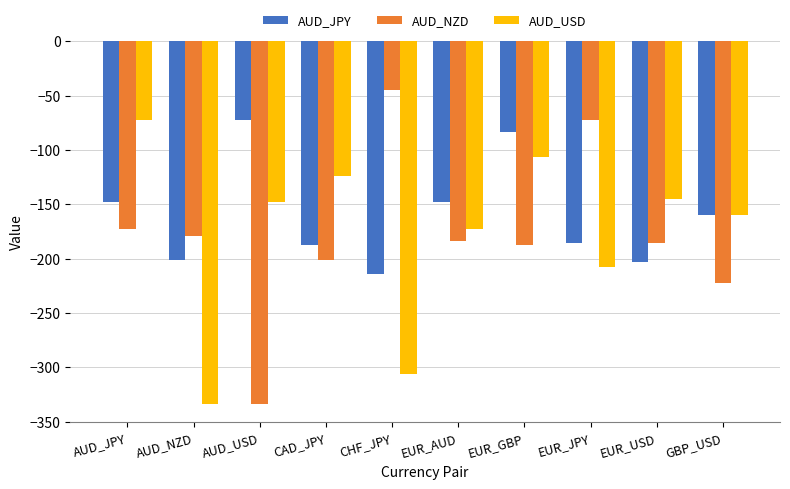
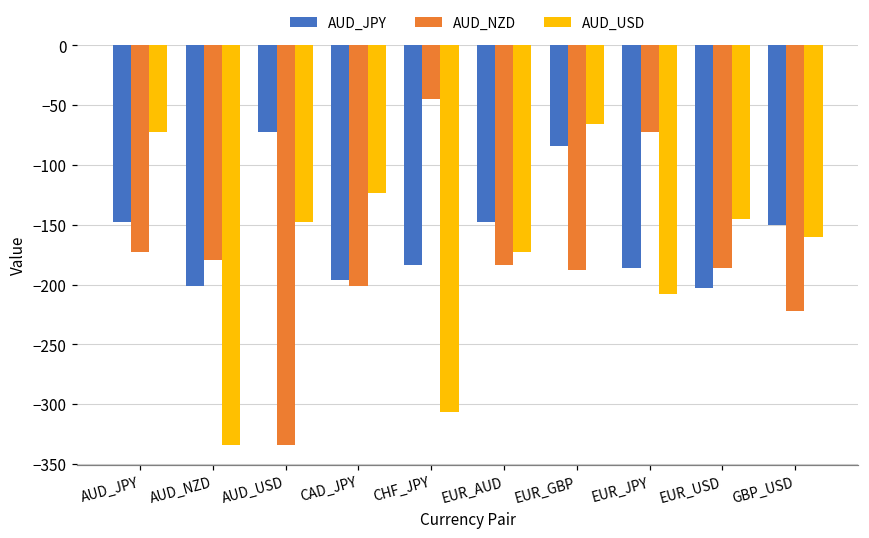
AUD_JPY, CAD_JPY: -187 -> -196
AUD_JPY, CHF_JPY: -214 -> -184
AUD_USD, EUR_GBP: -106 -> -66
AUD_JPY, GBP_USD: -160 -> -150
